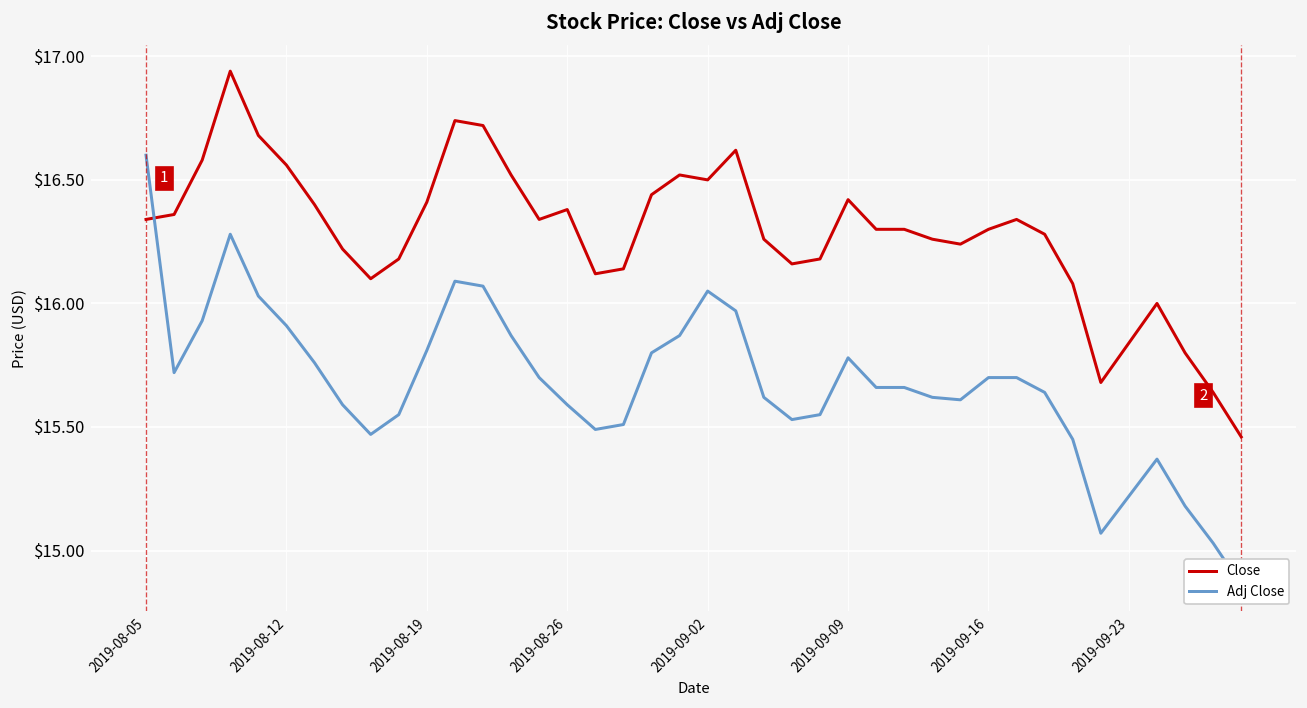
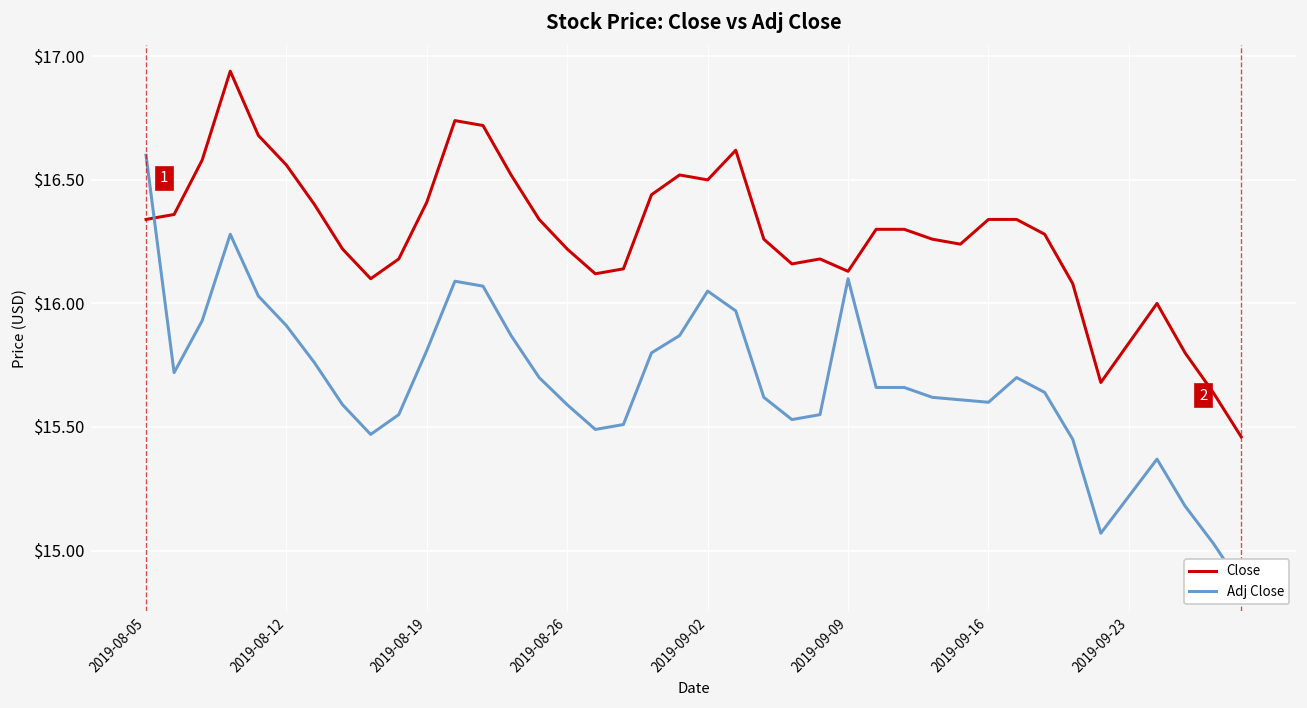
Close, 2019-08-26: $16.38 -> $16.22
Close, 2019-09-09: $16.42 -> $16.13
Adj Close, 2019-09-09: $15.78 -> $16.10
Close, 2019-09-16: $16.30 -> $16.34
Adj Close, 2019-09-16: $15.7 -> $15.6
